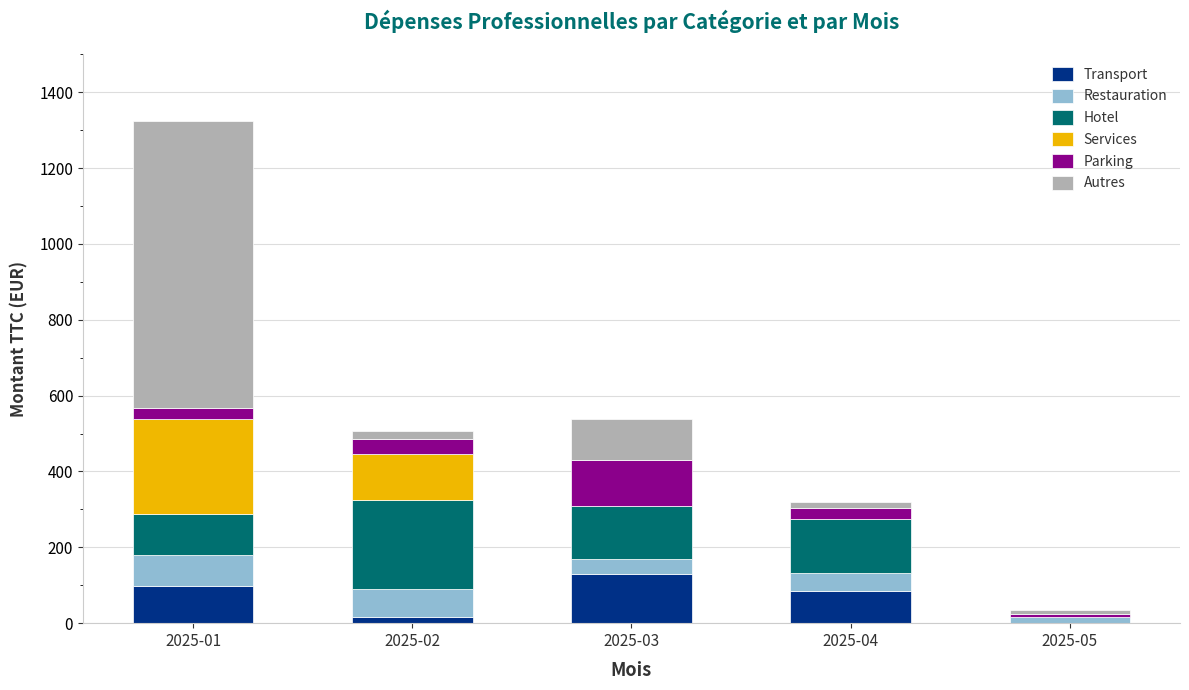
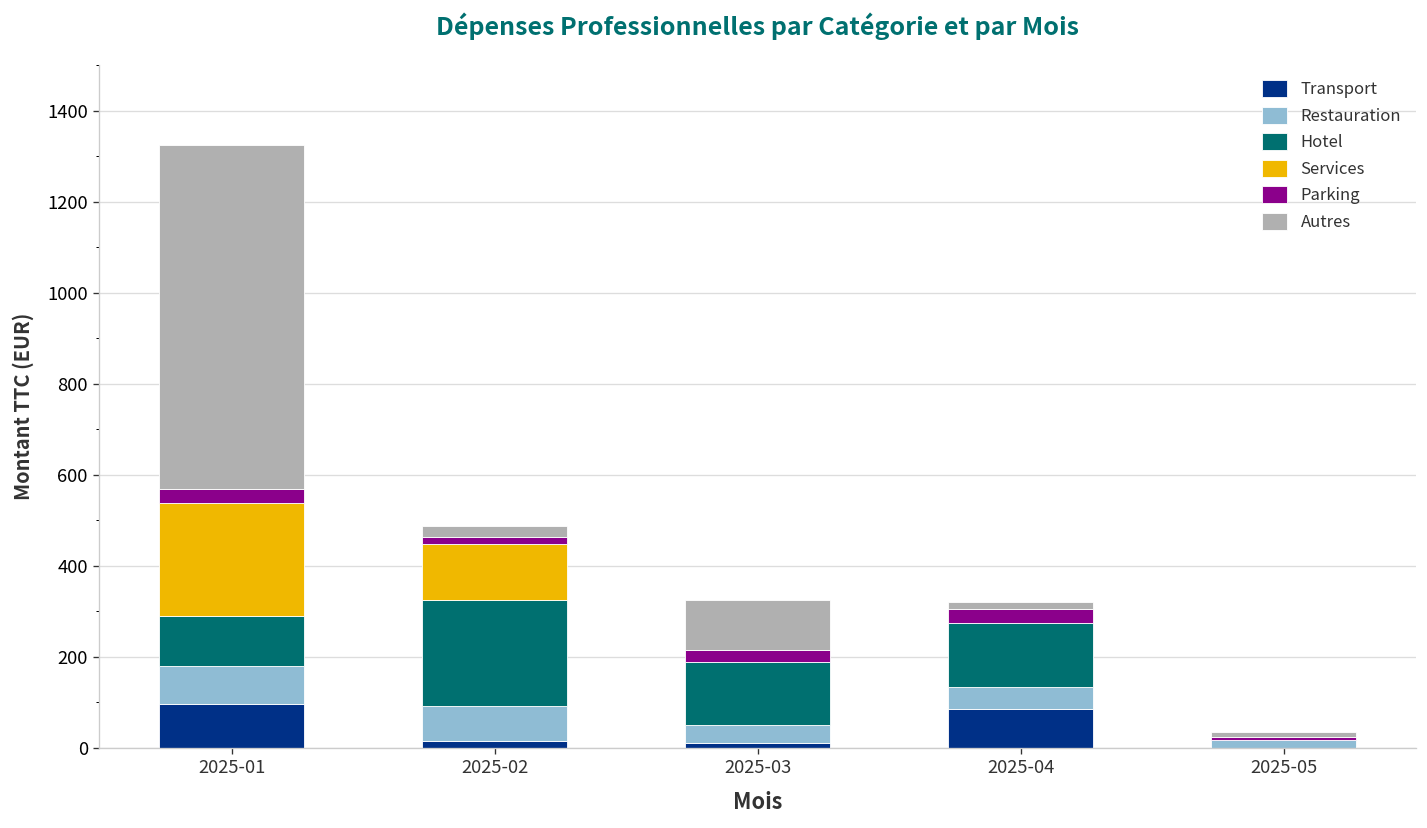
Parking, 2025-02: 40 -> 20
Transport, 2025-03: 130 -> 10
Parking, 2025-03: 120 -> 30
